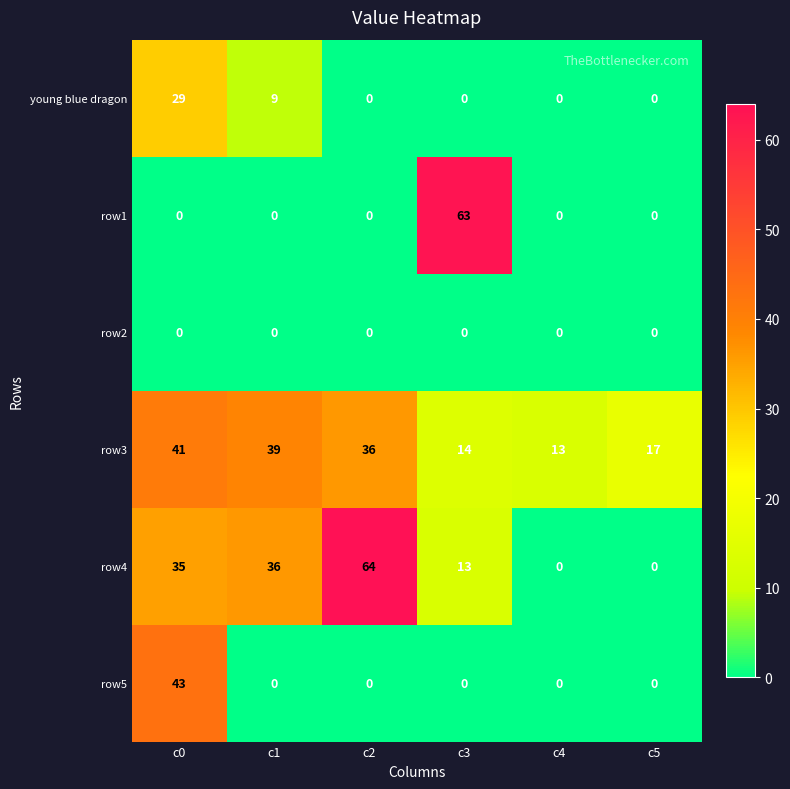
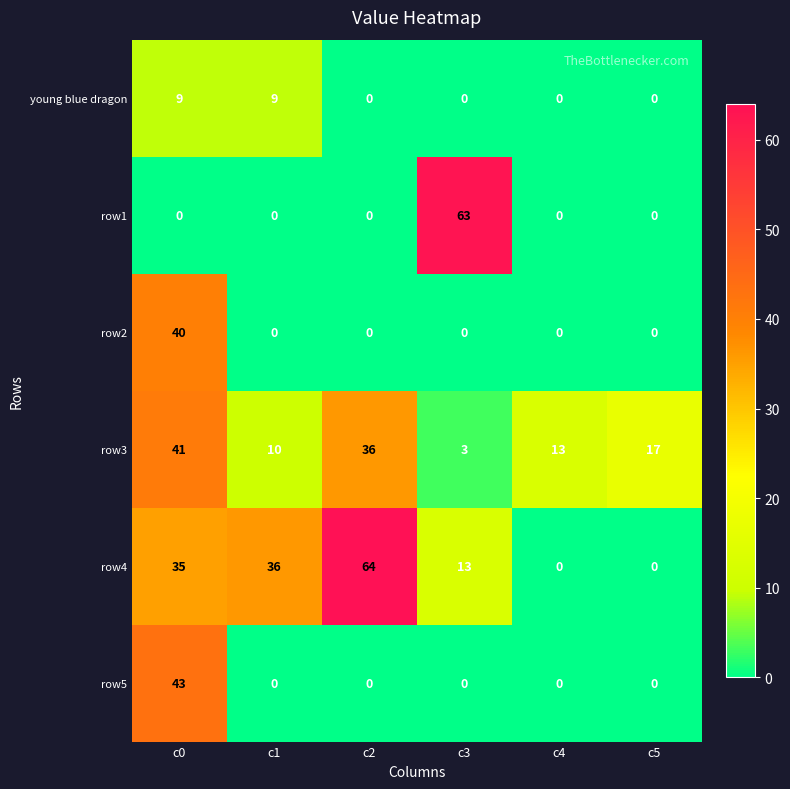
young blue dragon, c0: 29 -> 9
row2, c0: 0 -> 40
row3, c1: 39 -> 10
row3, c3: 14 -> 3
